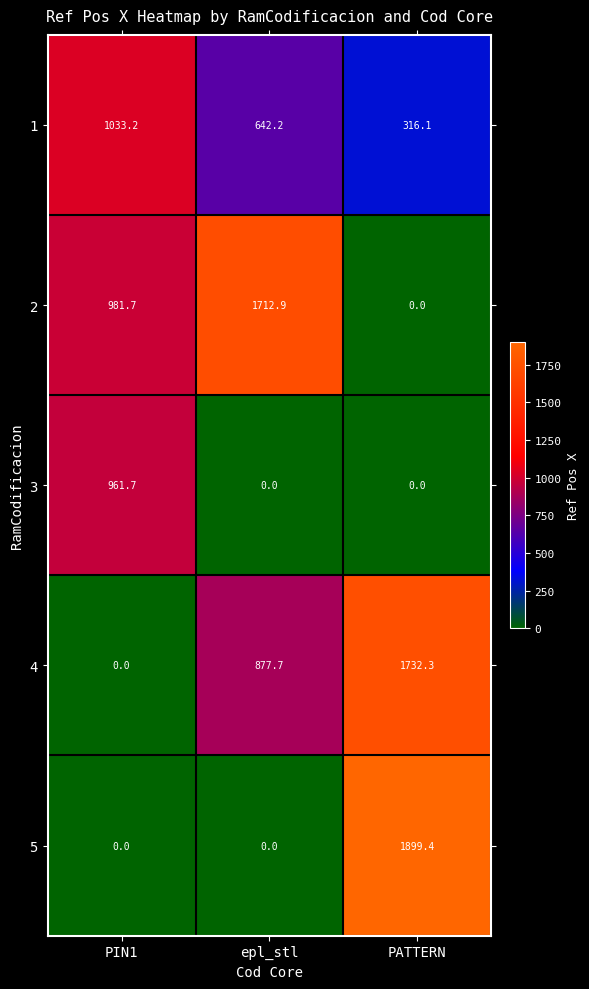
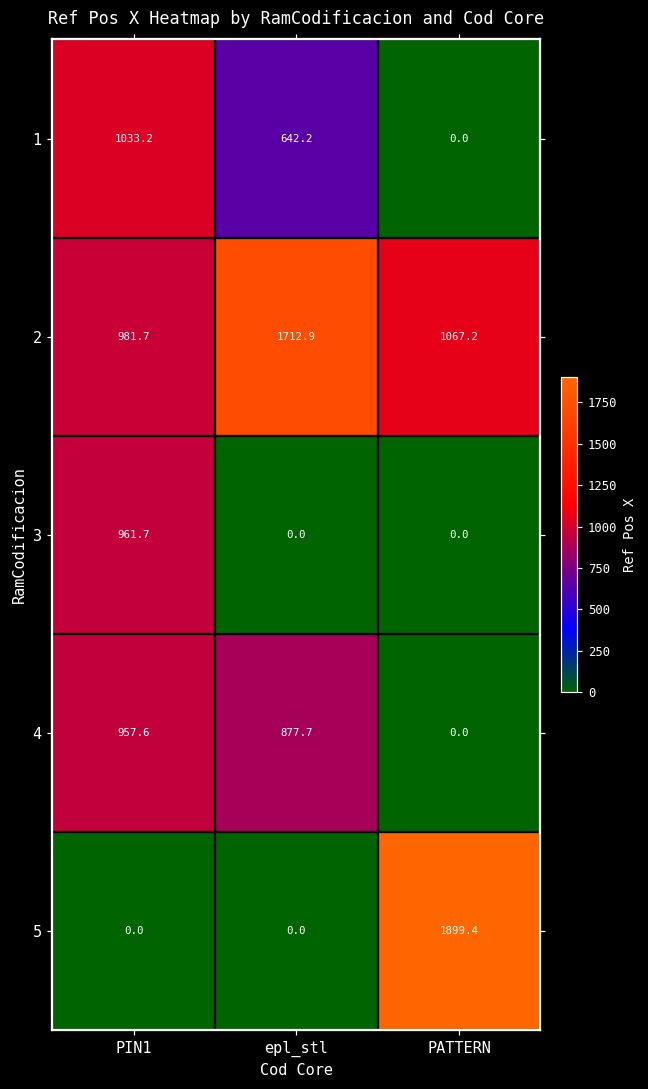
1, PATTERN: 316.1 -> 0.0
2, PATTERN: 0.0 -> 1067.2
4, PIN1: 0.0 -> 957.6
4, PATTERN: 1732.3 -> 0.0
